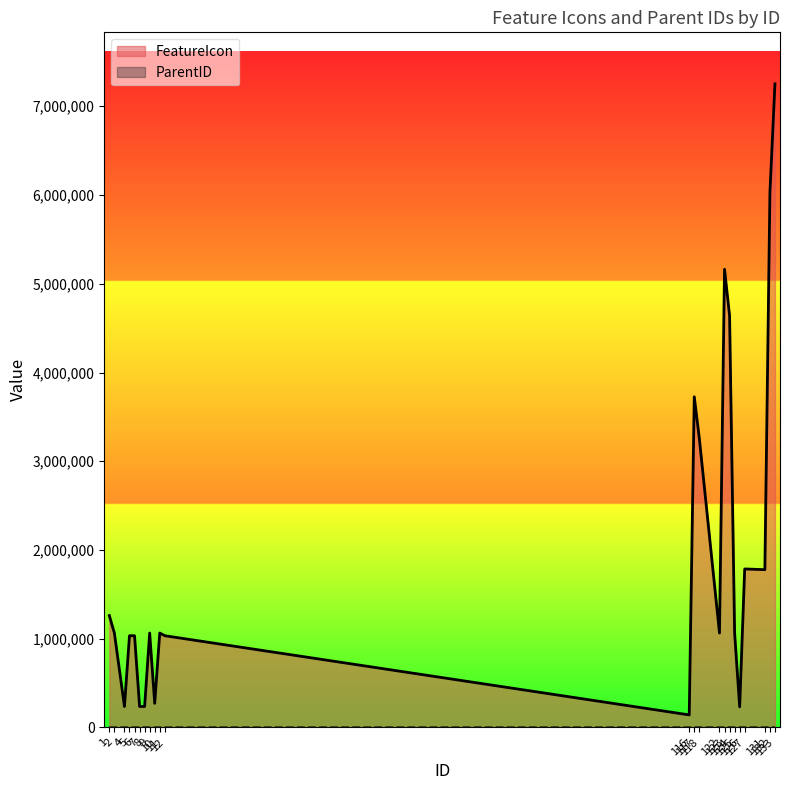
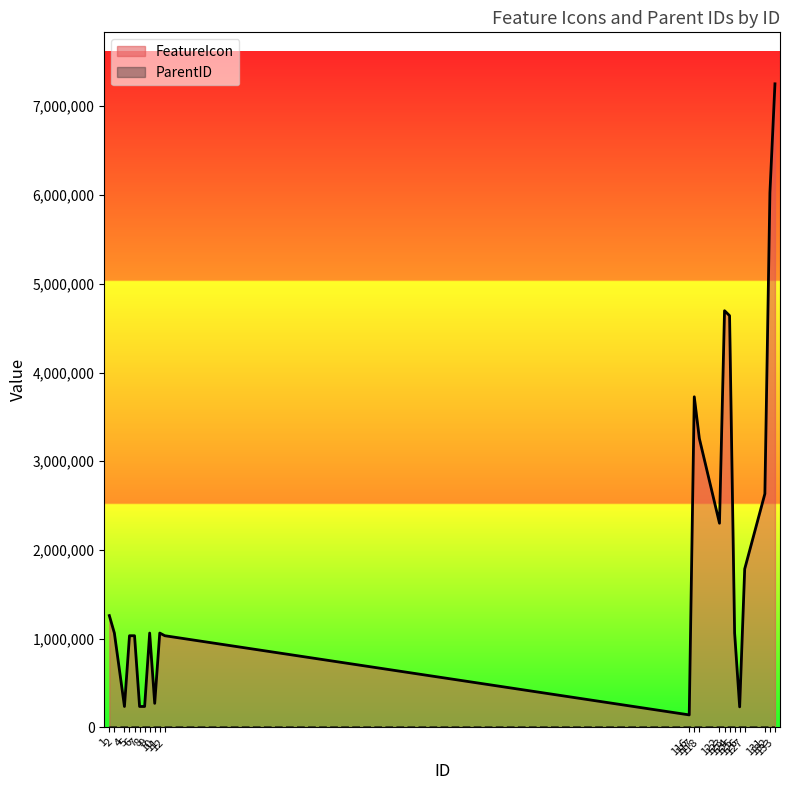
FeatureIcon, 122: 1,100,000 -> 2,300,000
FeatureIcon, 123: 5,200,000 -> 4,700,000
FeatureIcon, 131: 1,800,000 -> 2,600,000
